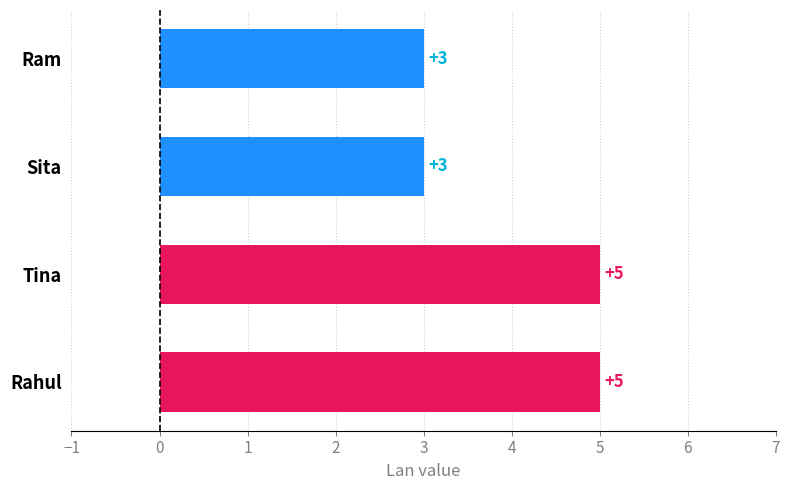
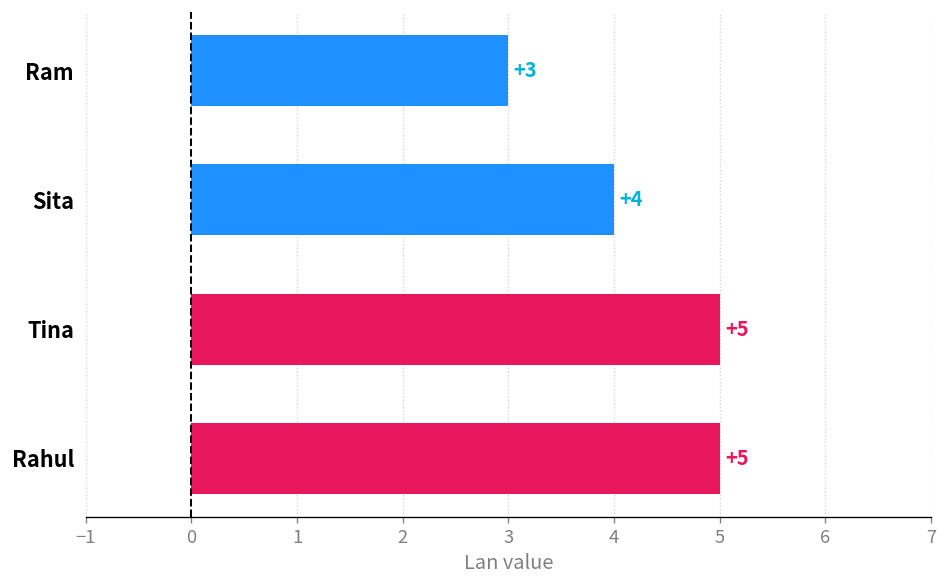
Sita: +3 -> +4
